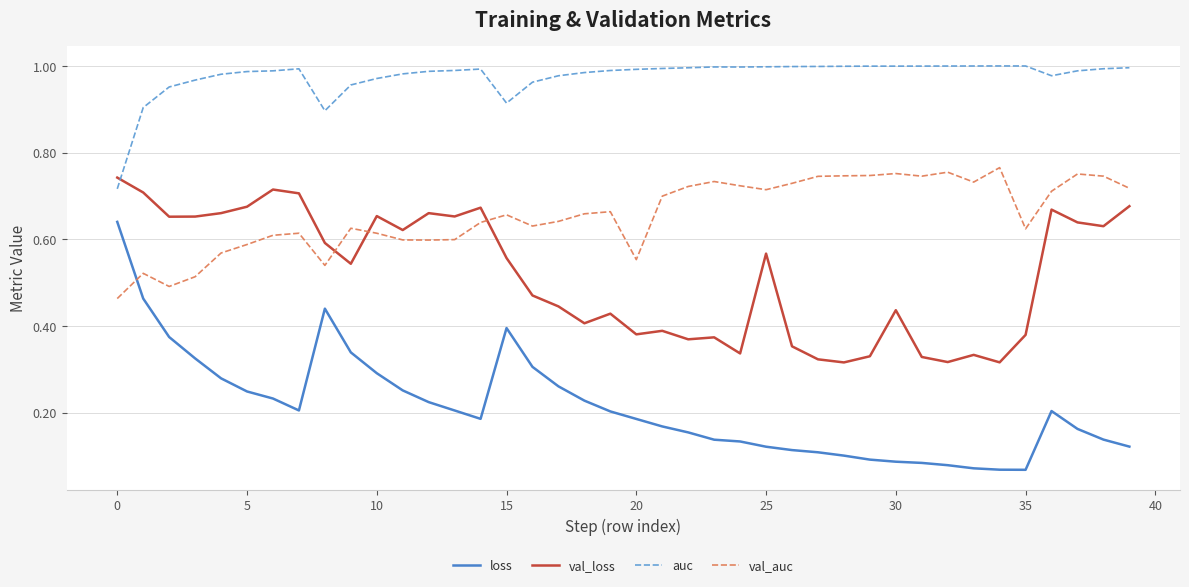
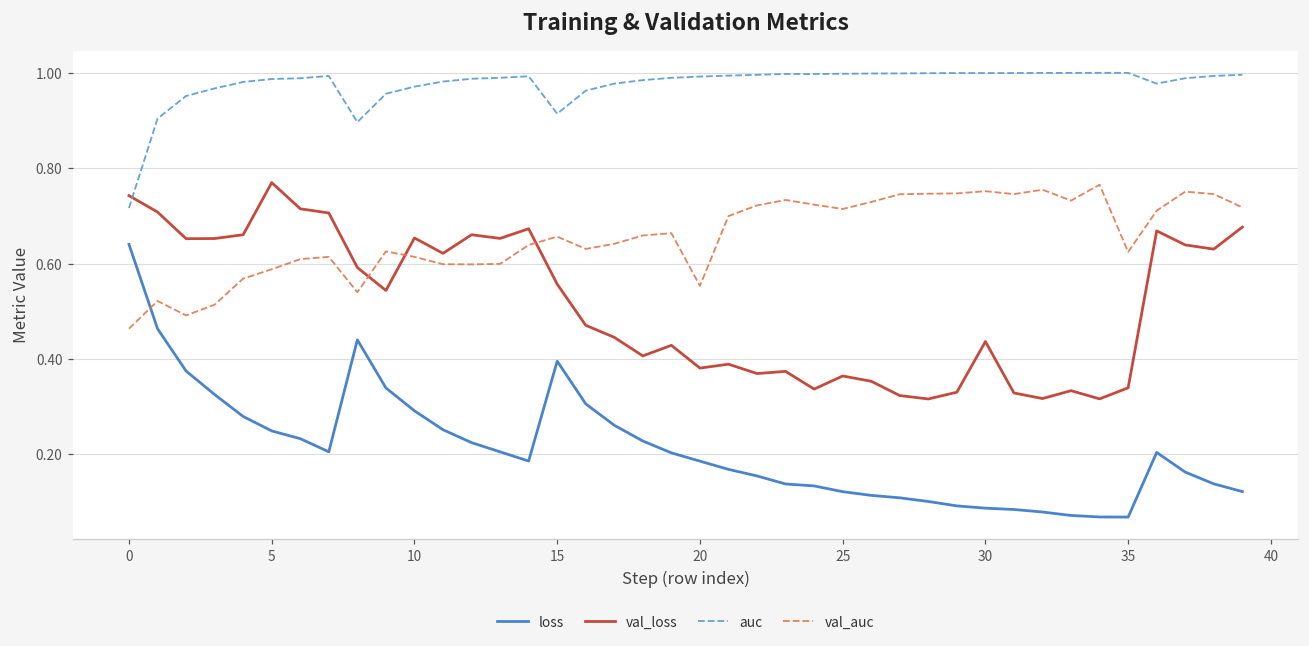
val_loss, 5: 0.68 -> 0.77
val_loss, 25: 0.57 -> 0.36
val_loss, 35: 0.38 -> 0.34
